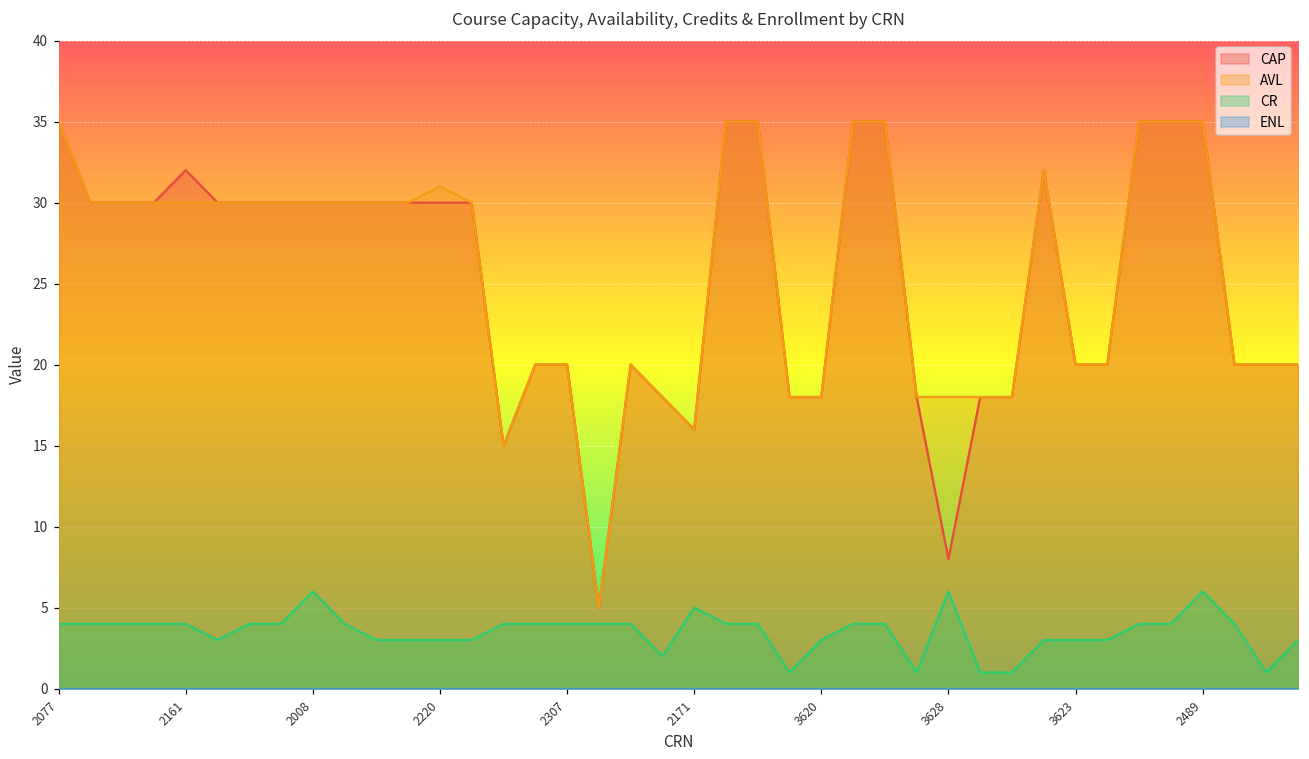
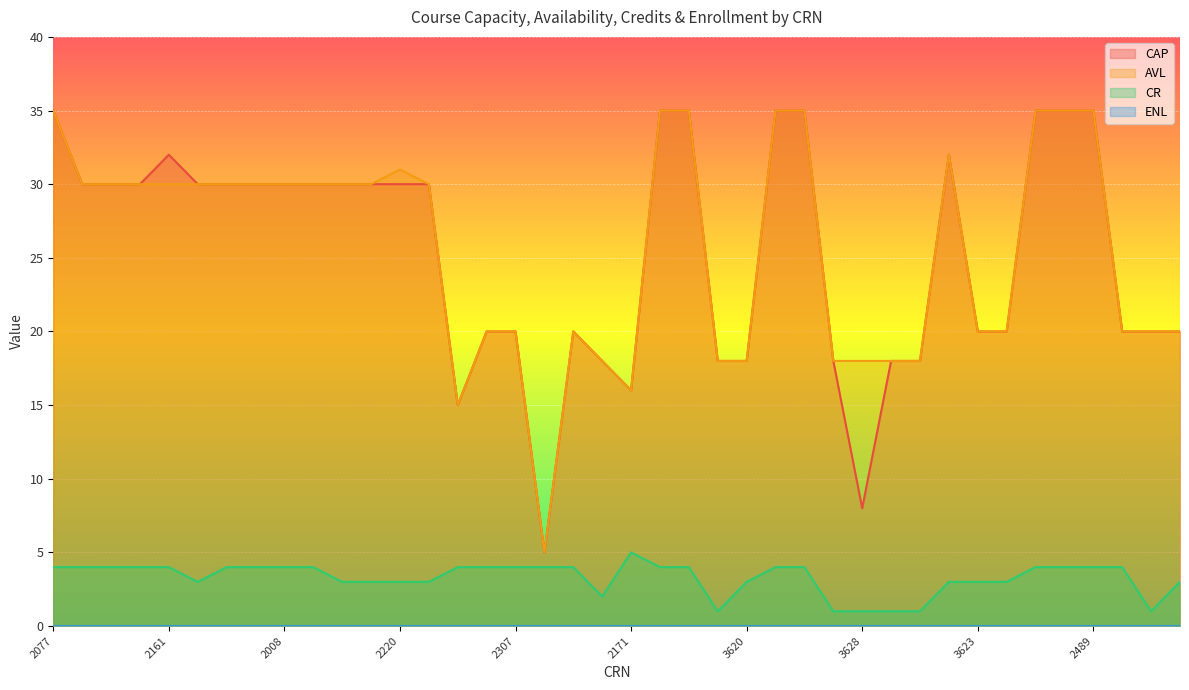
CR, 2008: 6 -> 4
CR, 3628: 6 -> 1
CR, 2489: 6 -> 4
